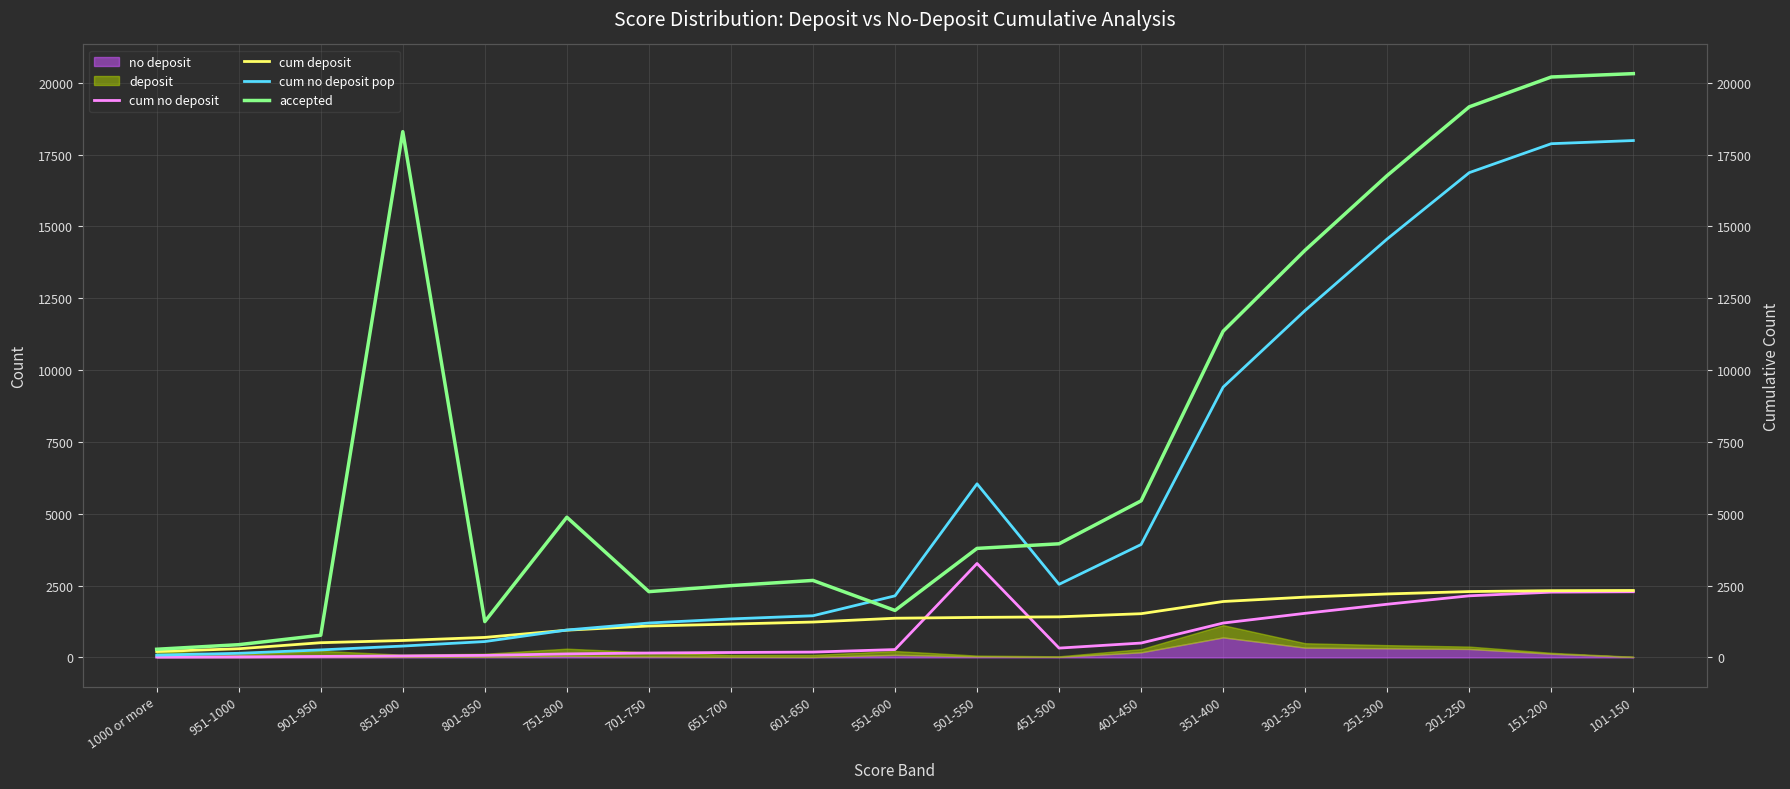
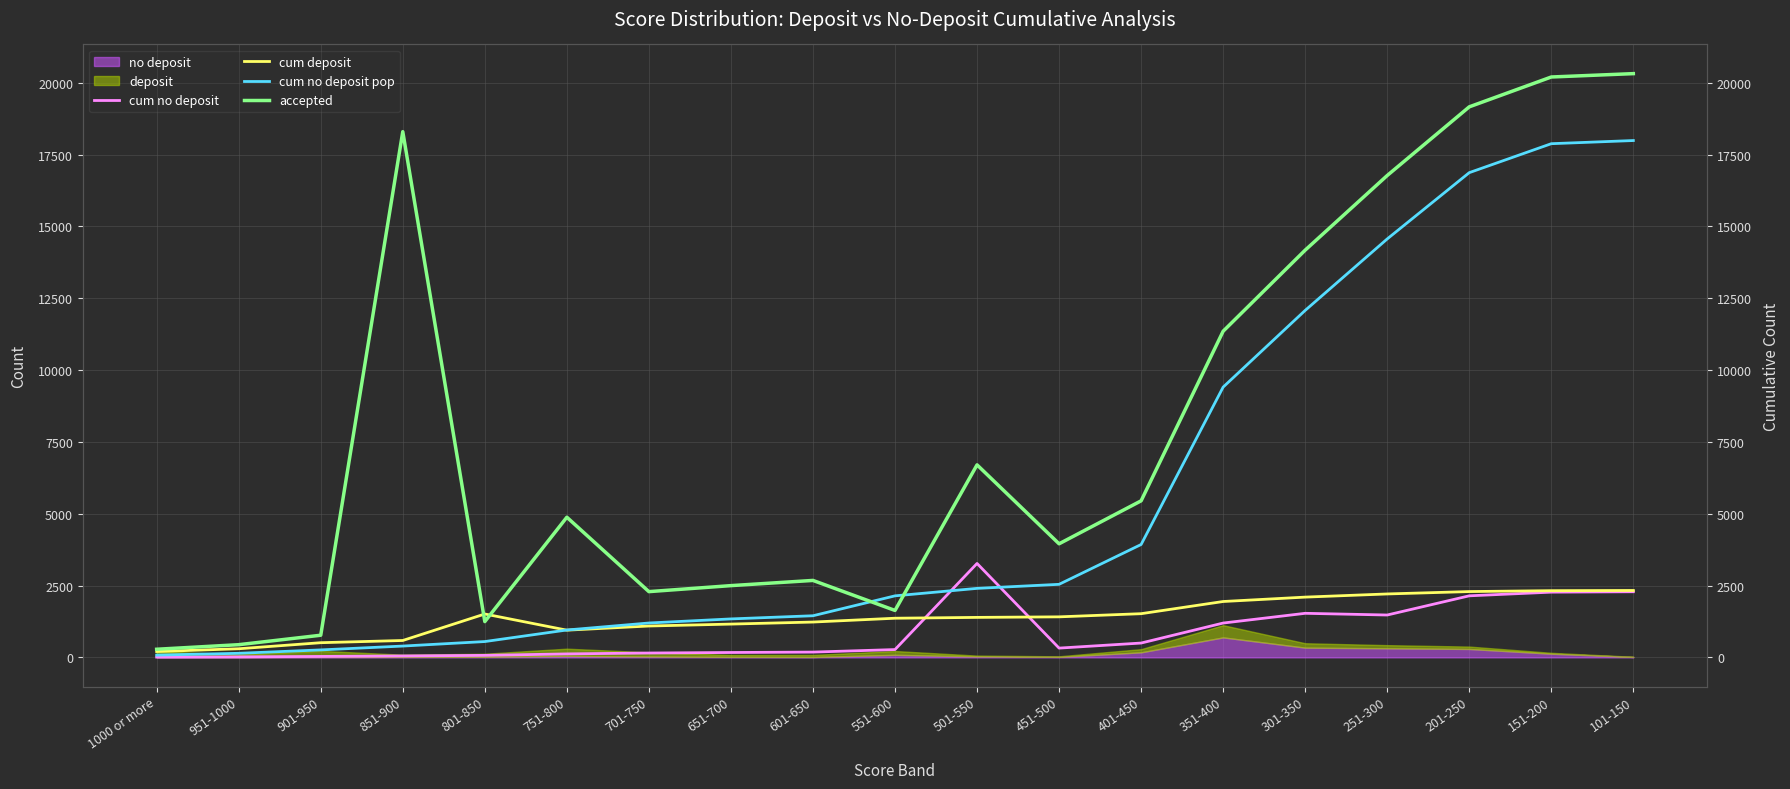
cum deposit, 801-850: 700 -> 1500
cum no deposit pop, 501-550: 6000 -> 2400
accepted, 501-550: 3800 -> 6700
cum no deposit, 251-300: 1900 -> 1500
